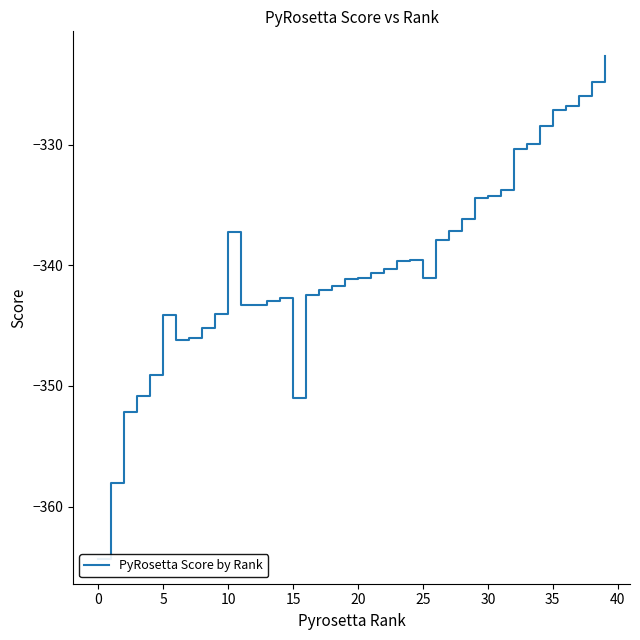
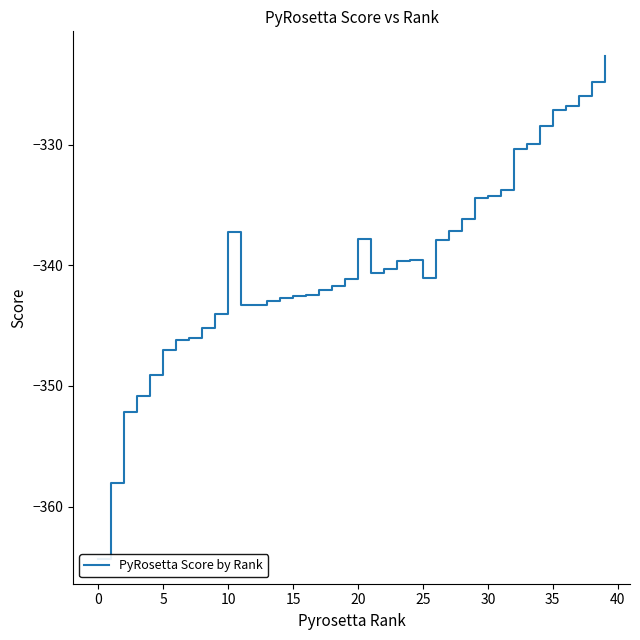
5: -344.1 -> -347.0
15: -351.0 -> -342.5
20: -341.1 -> -337.8
